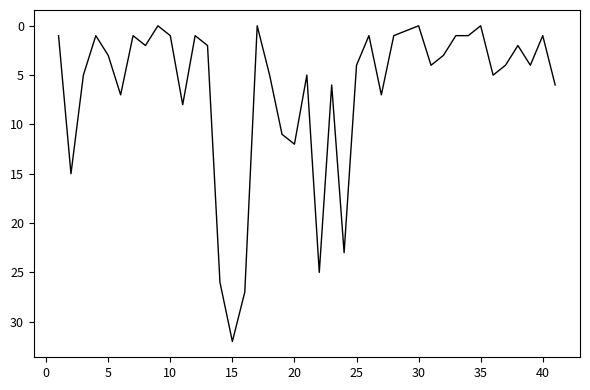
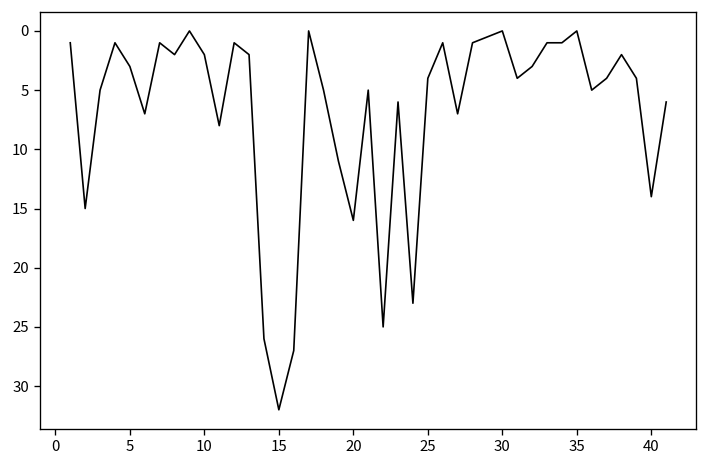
10: 1 -> 2
20: 12 -> 16
40: 1 -> 14
